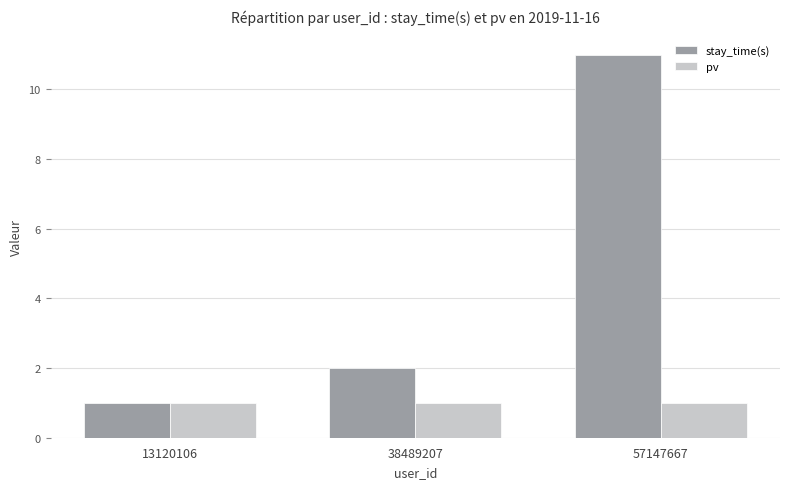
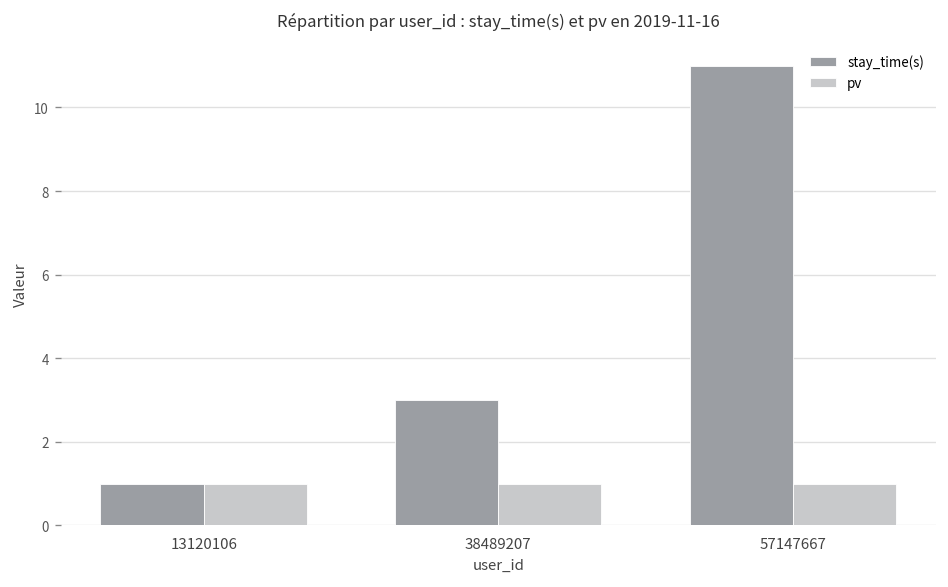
stay_time(s), 38489207: 2 -> 3
